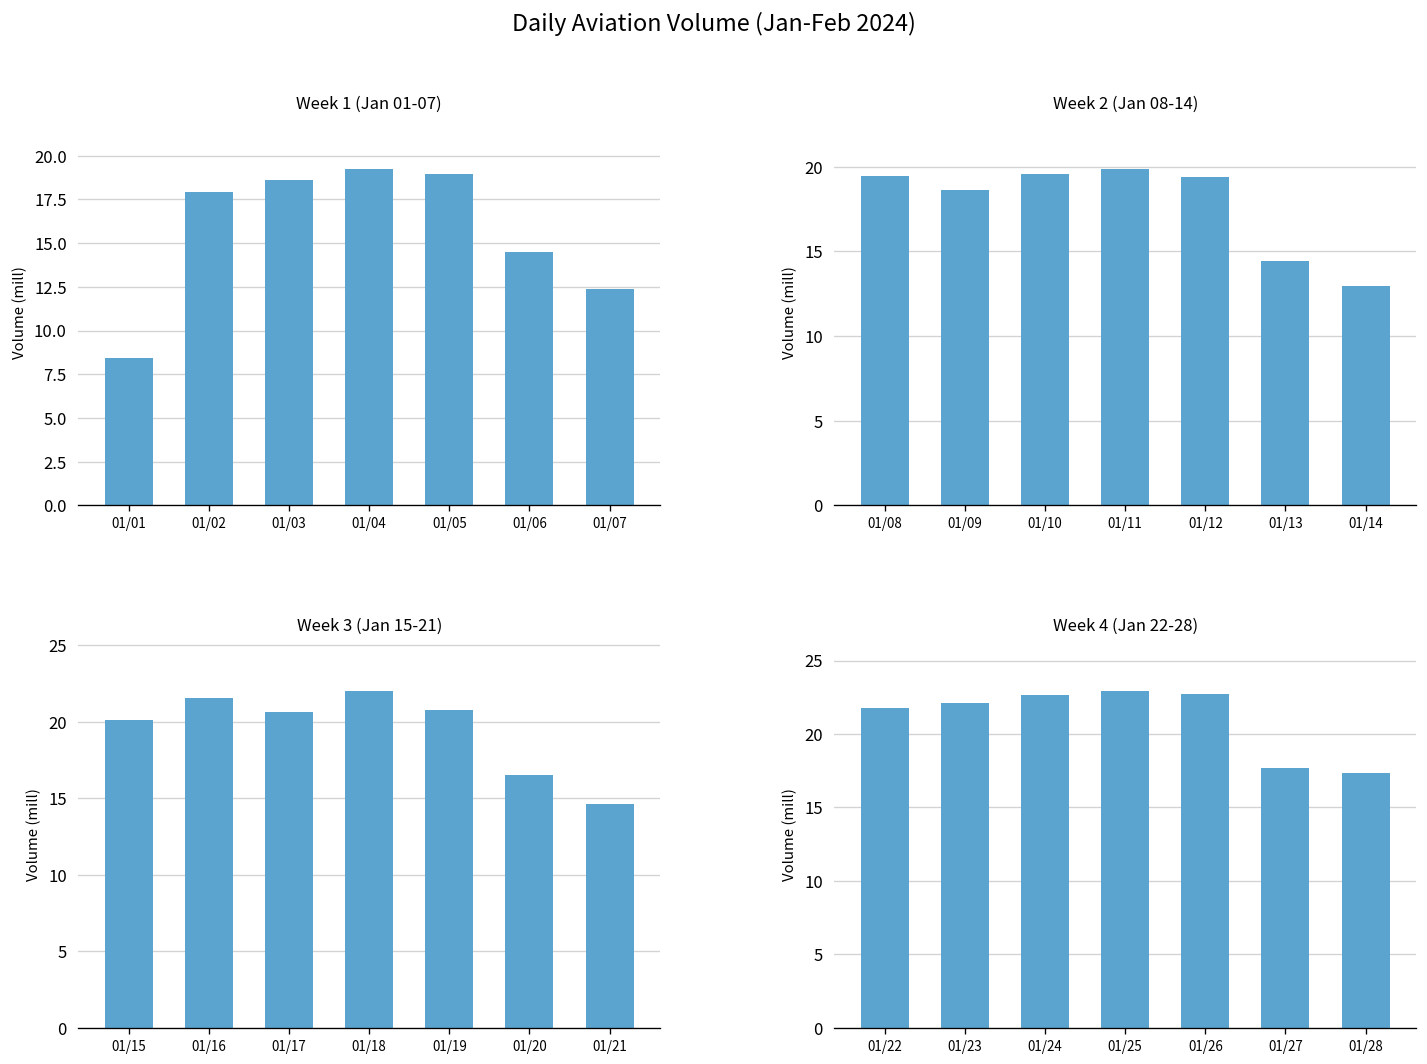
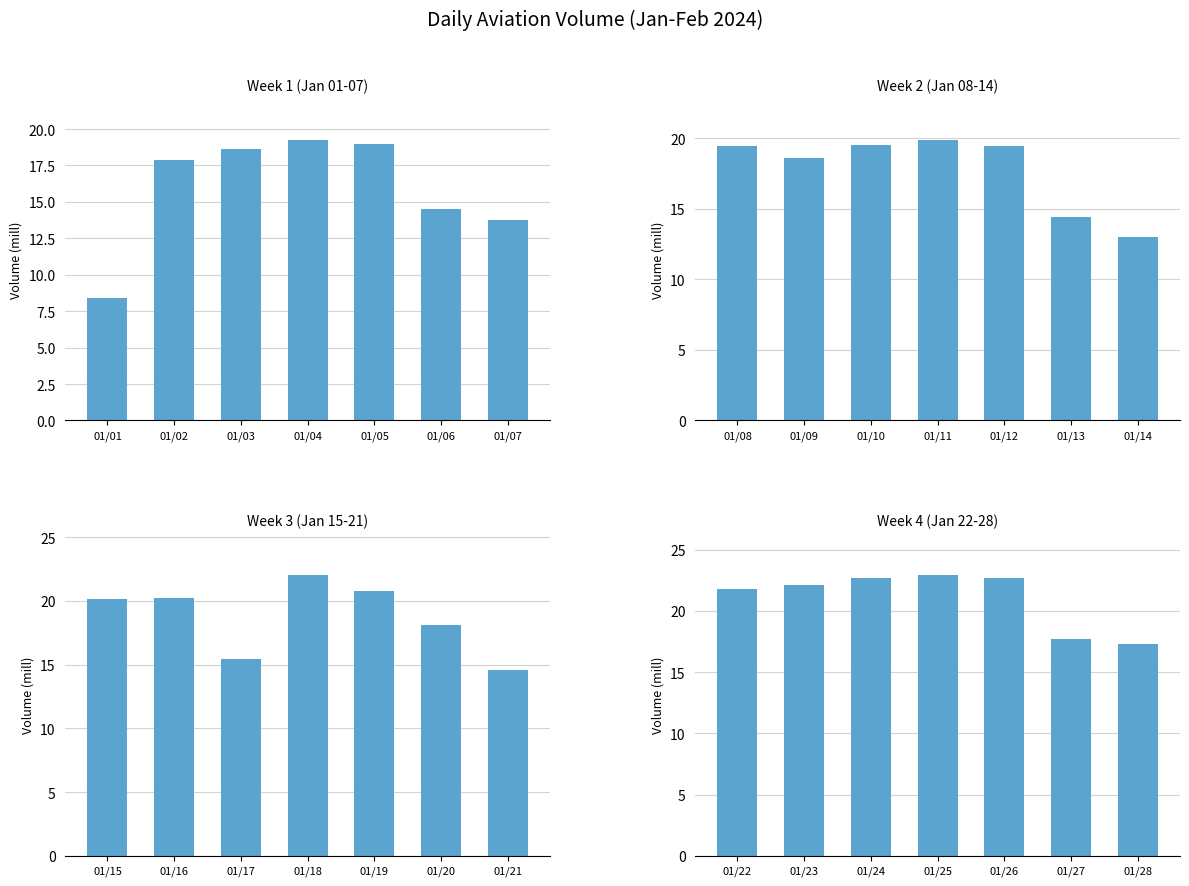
Week 1 (Jan 01-07), 01/07: 12.4 -> 13.7
Week 3 (Jan 15-21), 01/16: 21.5 -> 20.2
Week 3 (Jan 15-21), 01/17: 20.7 -> 15.4
Week 3 (Jan 15-21), 01/20: 16.5 -> 18.1
